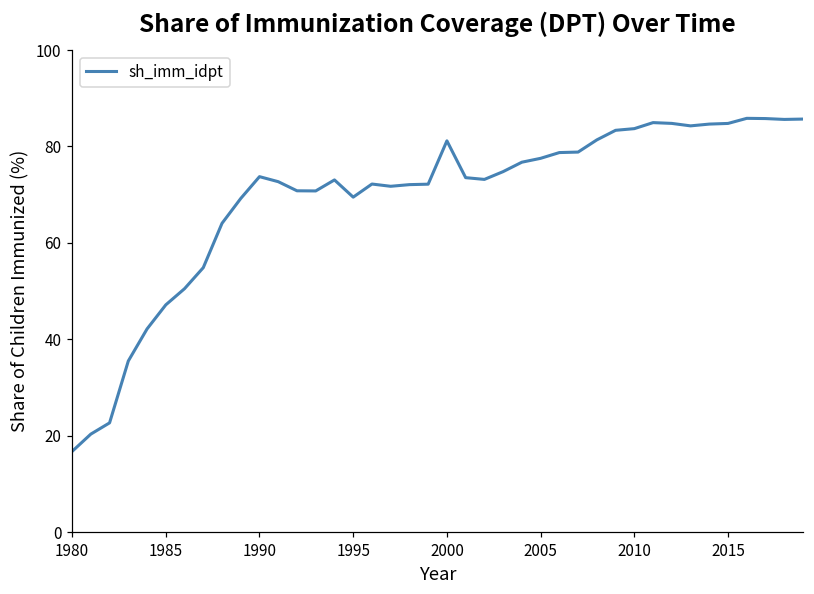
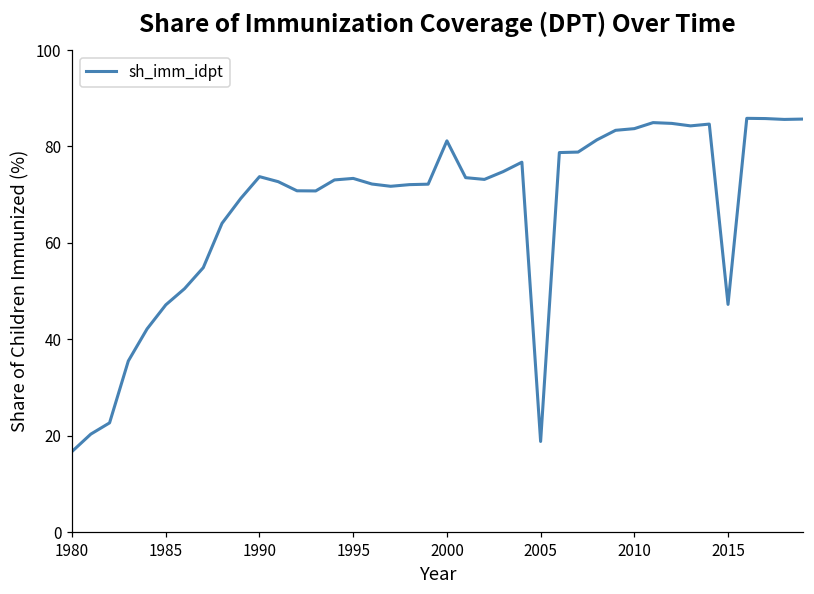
1995: 69 -> 73
2005: 78 -> 19
2015: 85 -> 47
